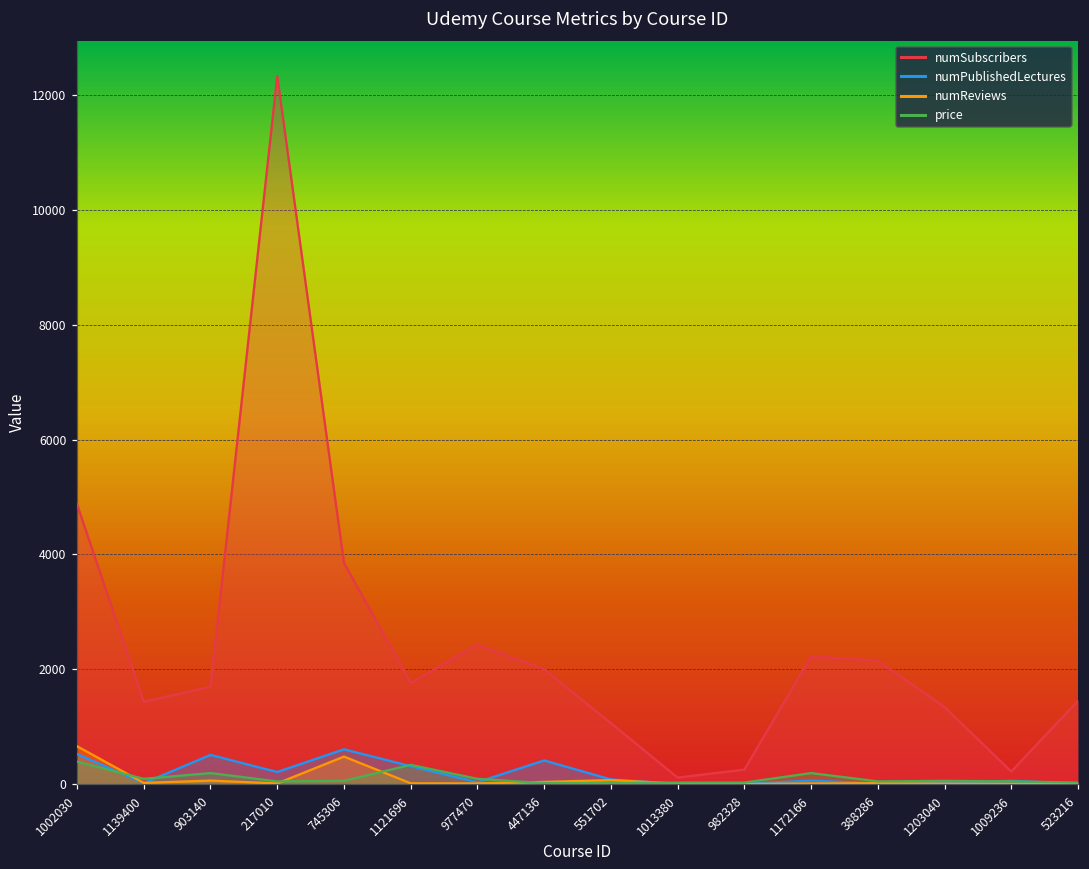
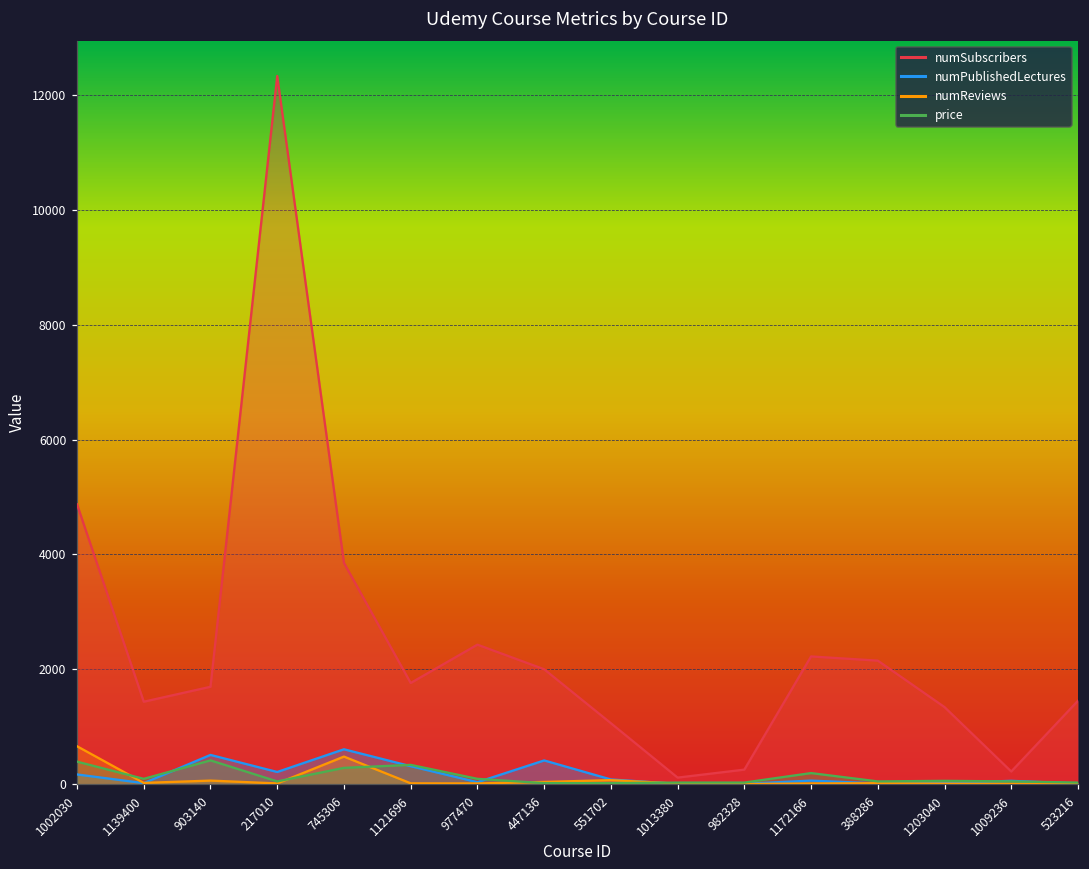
numPublishedLectures, 1002030: 500 -> 200
price, 903140: 200 -> 400
price, 745306: 100 -> 300
